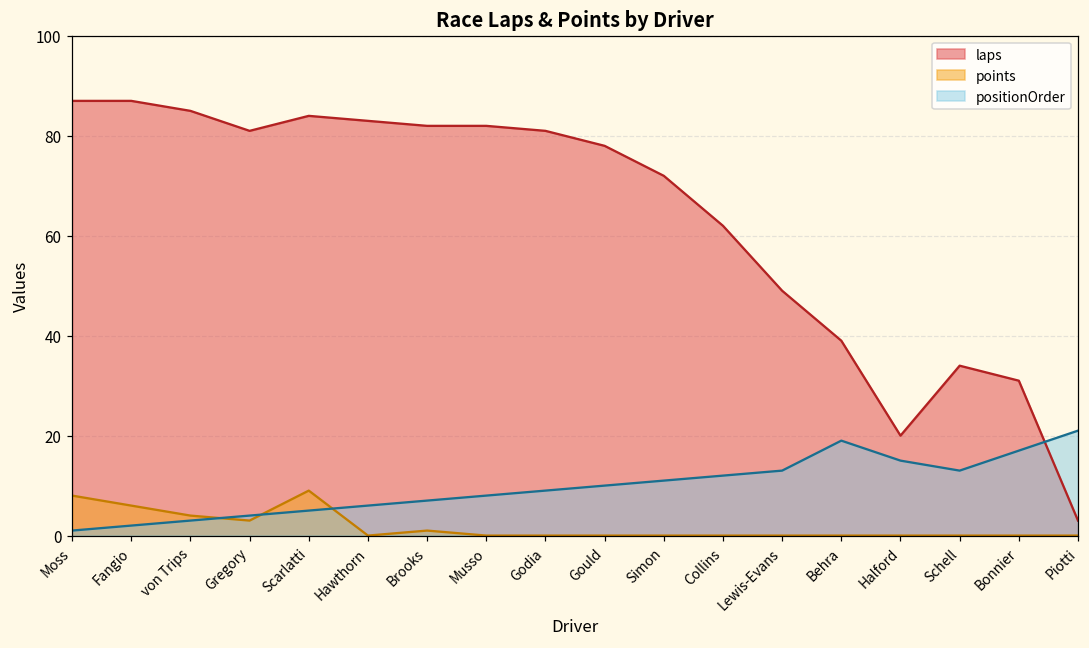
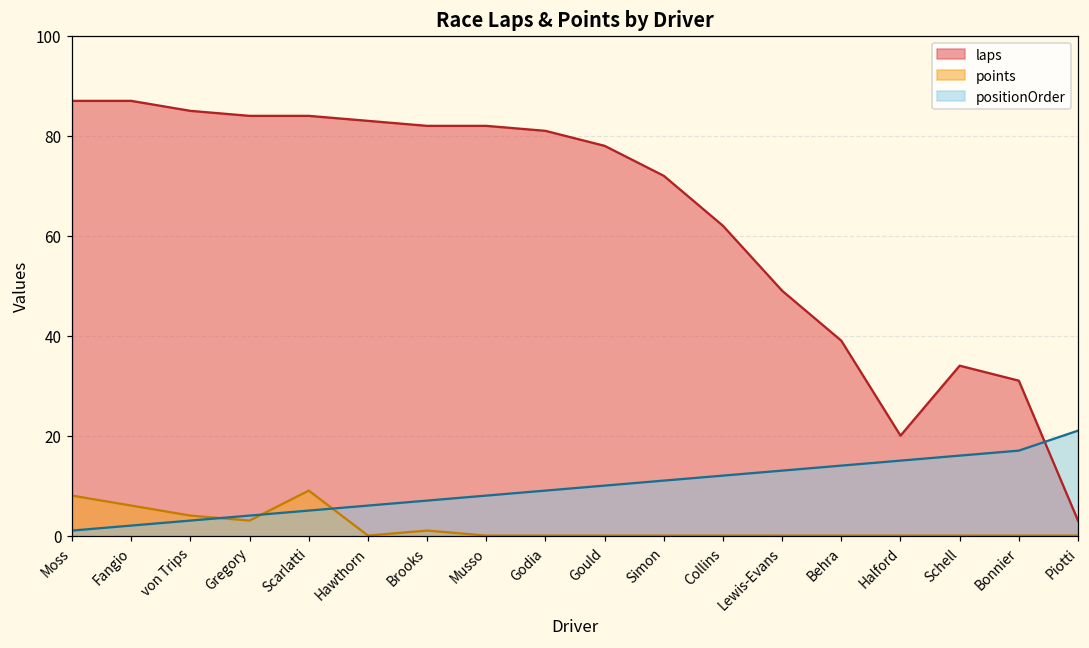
laps, Gregory: 81 -> 84
positionOrder, Behra: 19 -> 14
positionOrder, Schell: 13 -> 16
